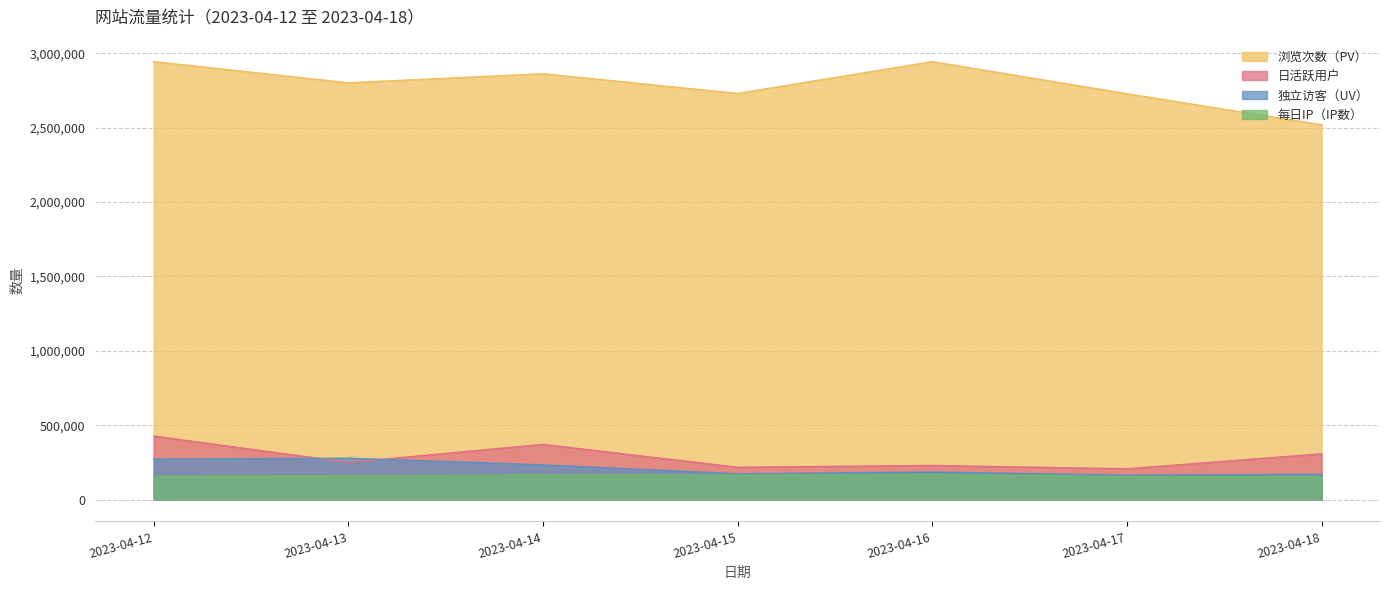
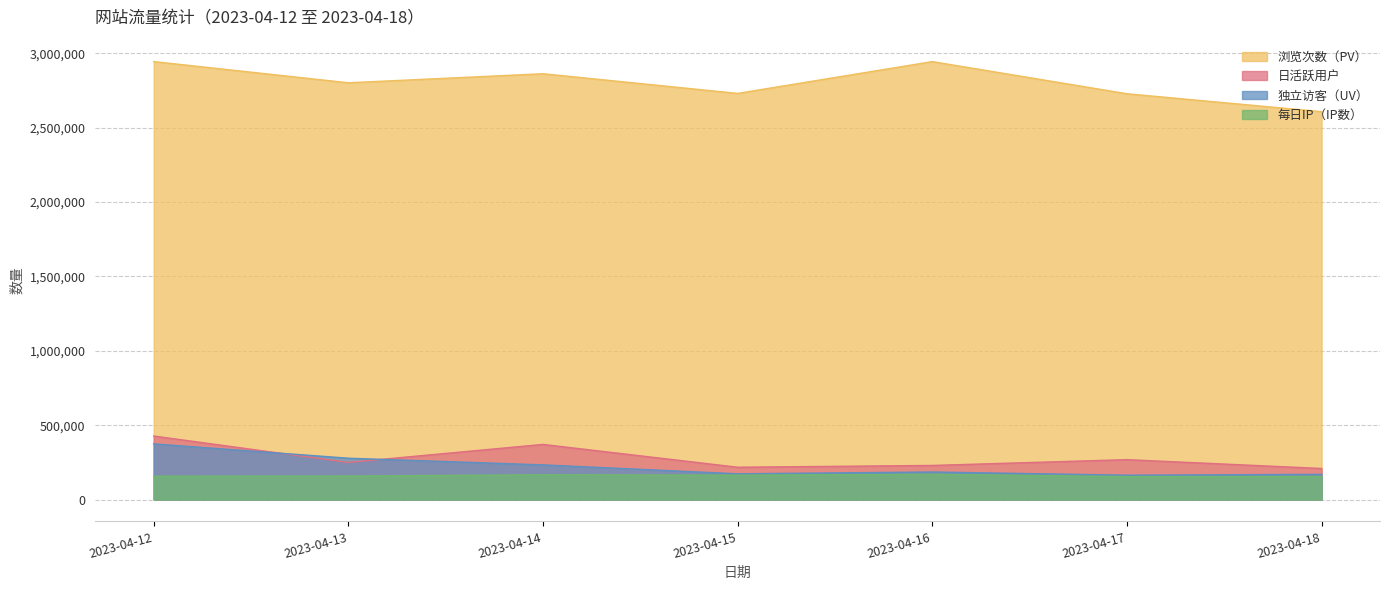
独立访客（UV）, 2023-04-12: 270,000 -> 370,000
日活跃用户, 2023-04-17: 210,000 -> 270,000
浏览次数（PV）, 2023-04-18: 2,520,000 -> 2,610,000
日活跃用户, 2023-04-18: 310,000 -> 210,000
